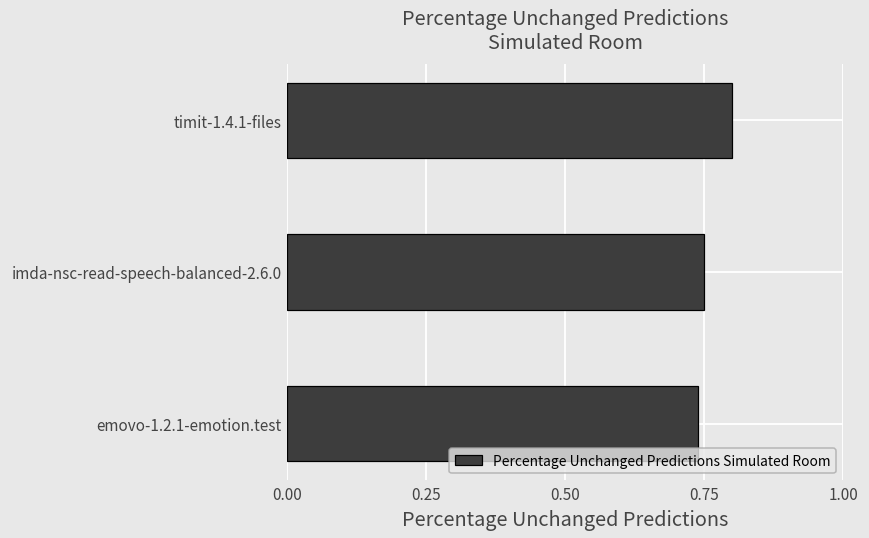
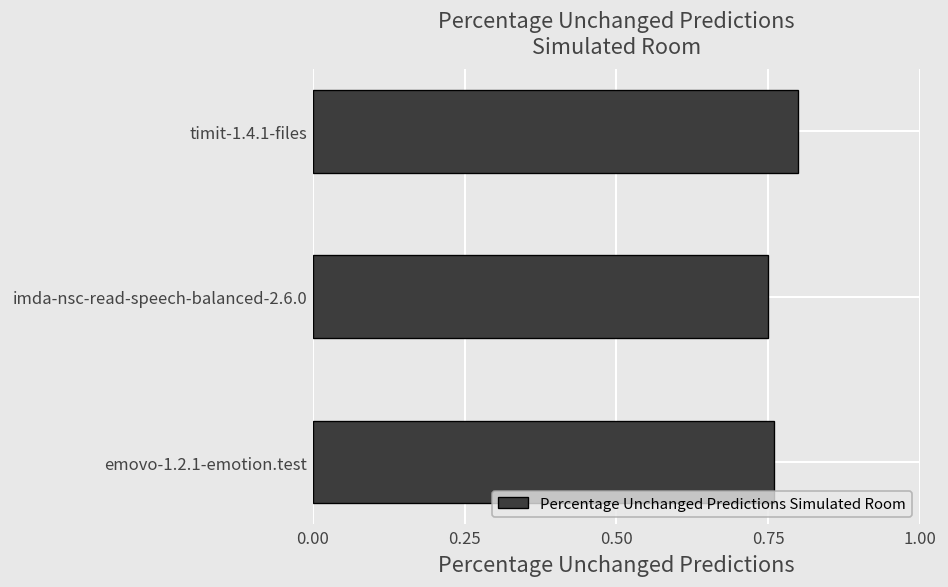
emovo-1.2.1-emotion.test: 0.74 -> 0.76
